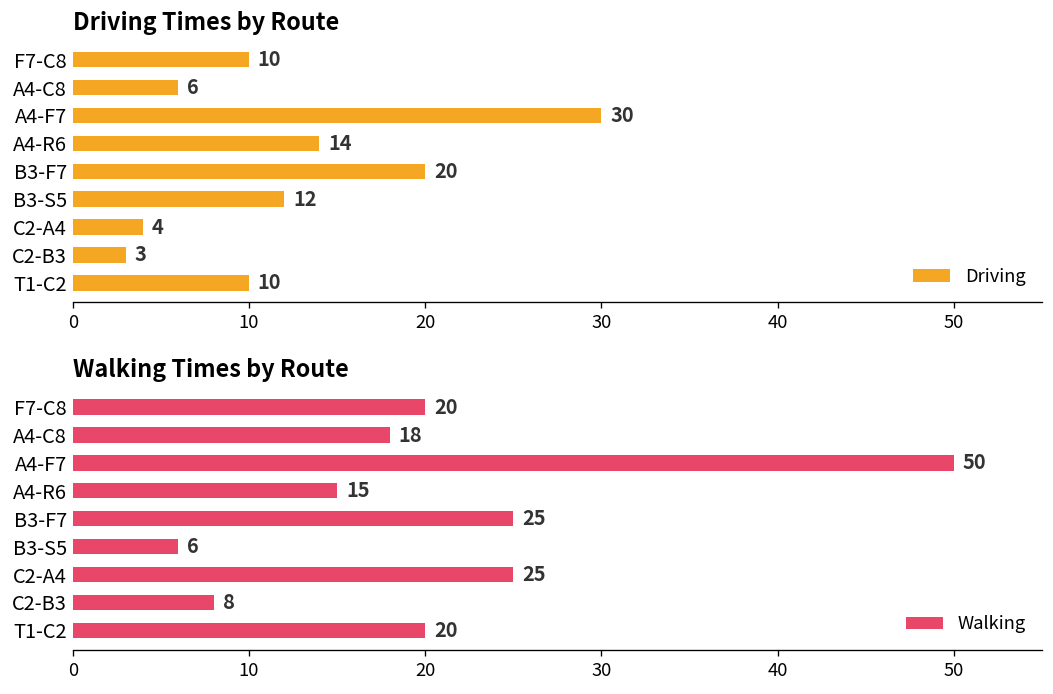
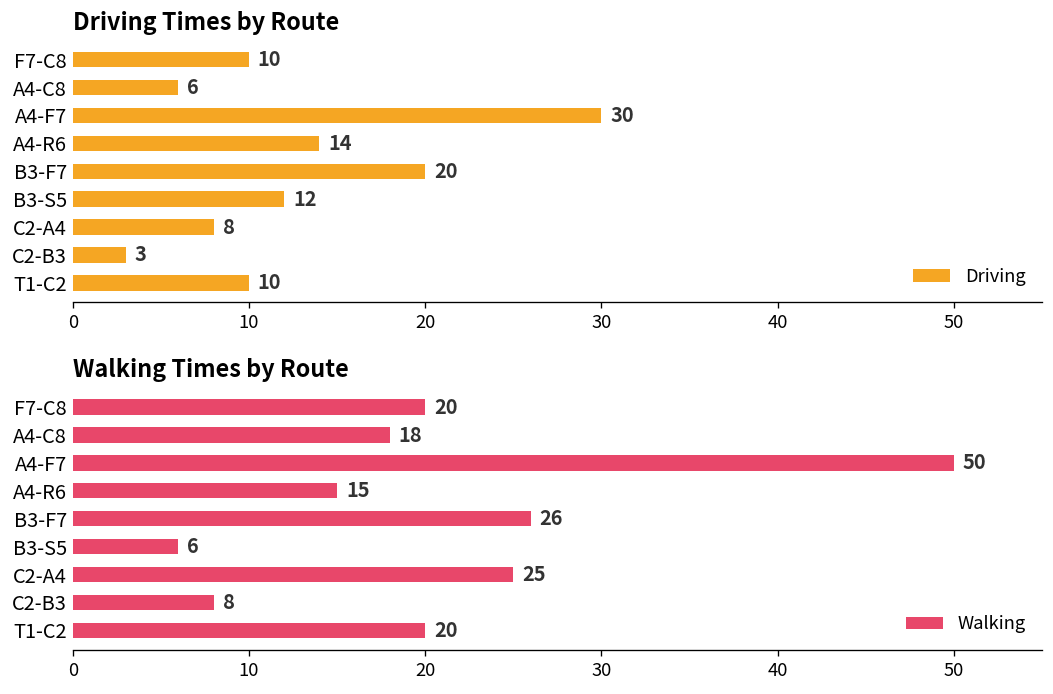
Driving Times by Route, C2-A4: 4 -> 8
Walking Times by Route, B3-F7: 25 -> 26
